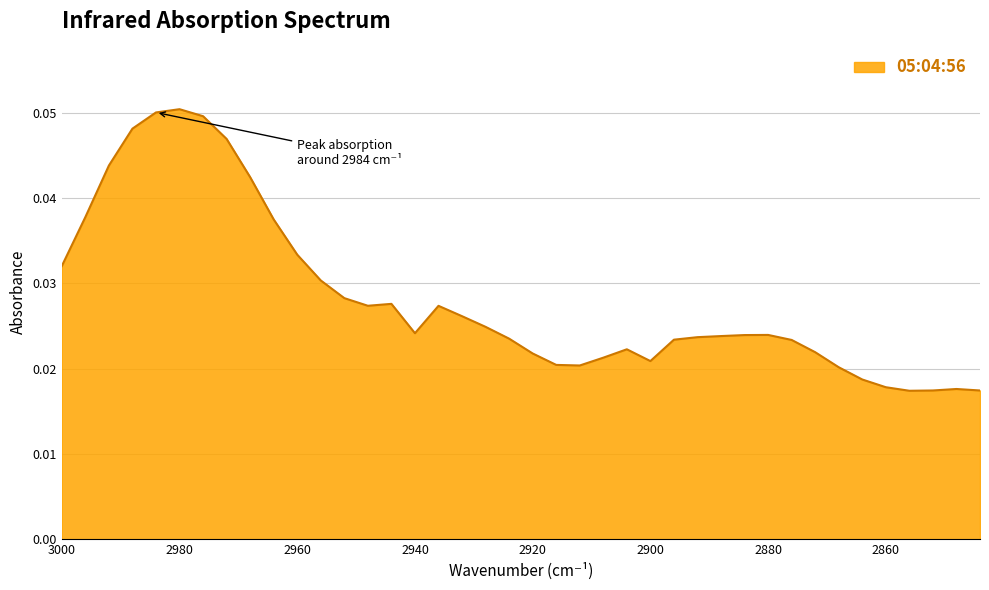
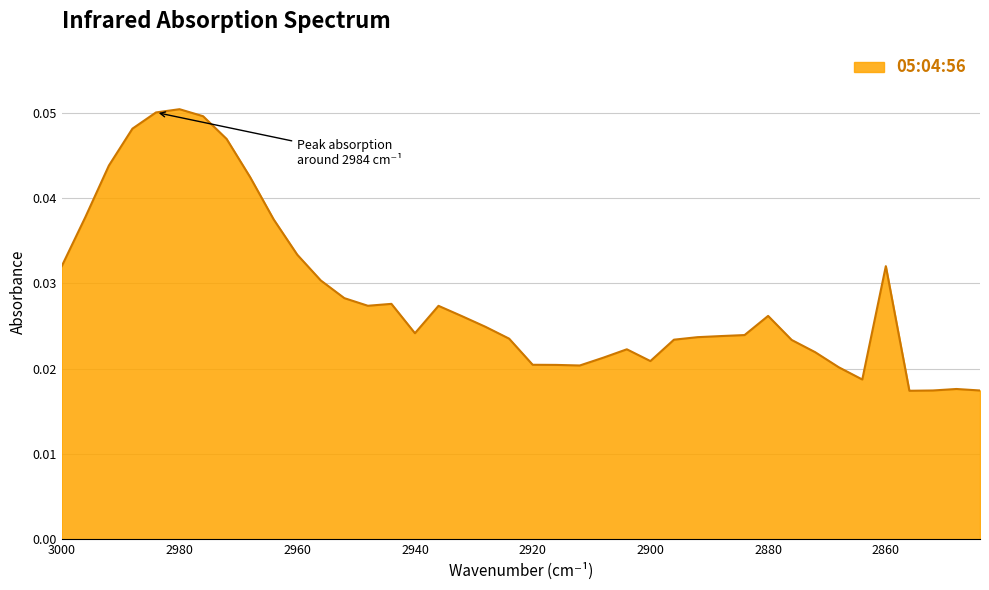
2920: 0.022 -> 0.020
2880: 0.024 -> 0.026
2860: 0.018 -> 0.032
